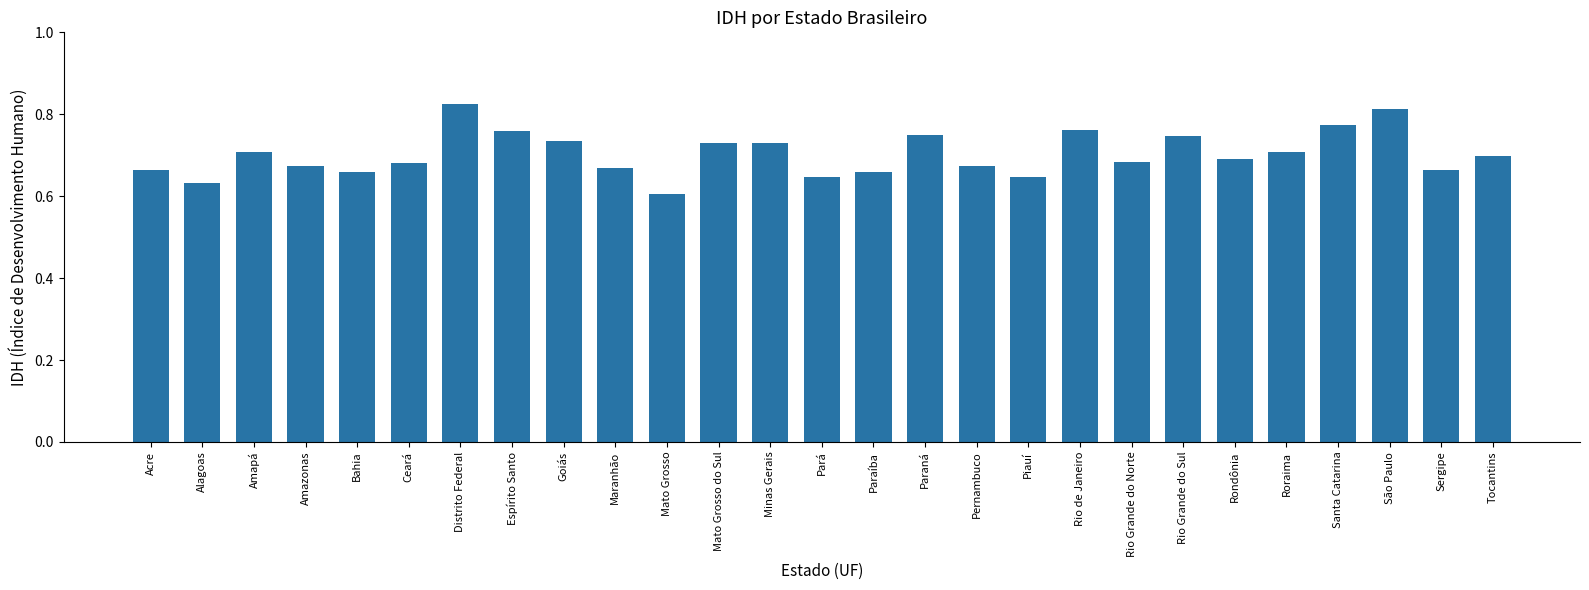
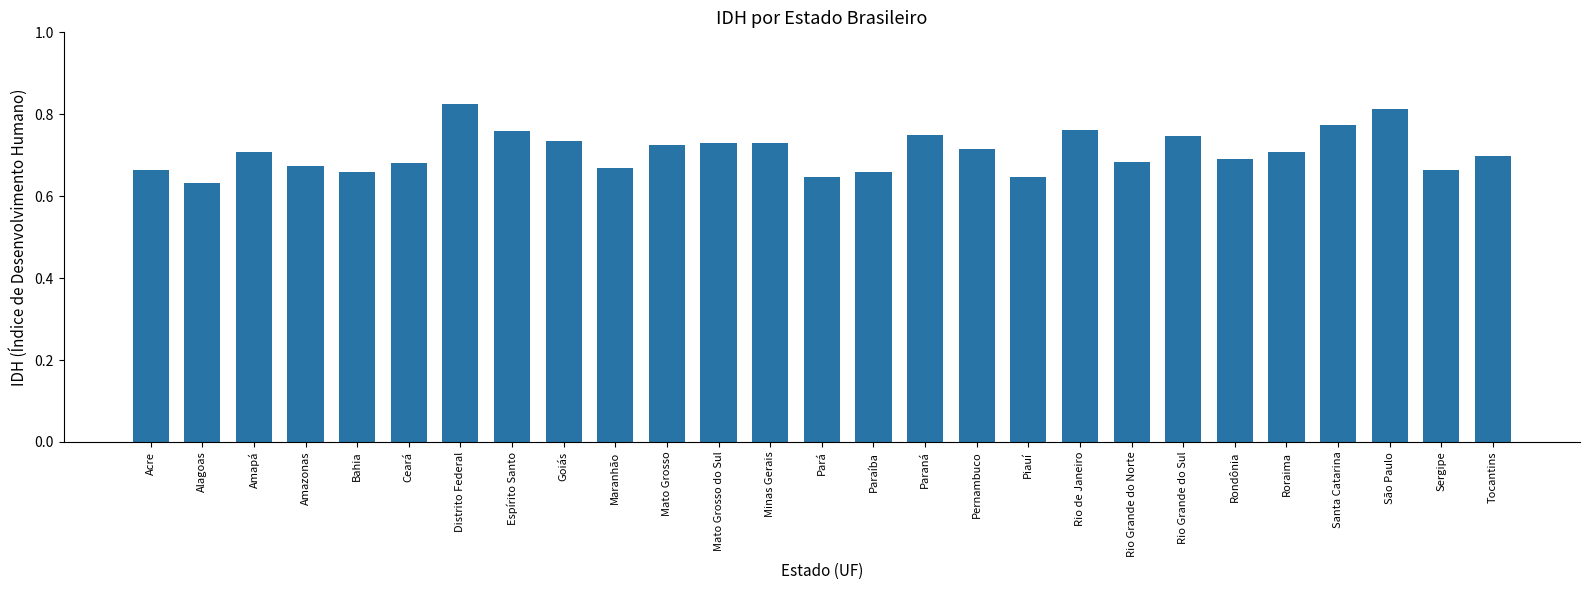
Mato Grosso: 0.61 -> 0.73
Pernambuco: 0.67 -> 0.72
